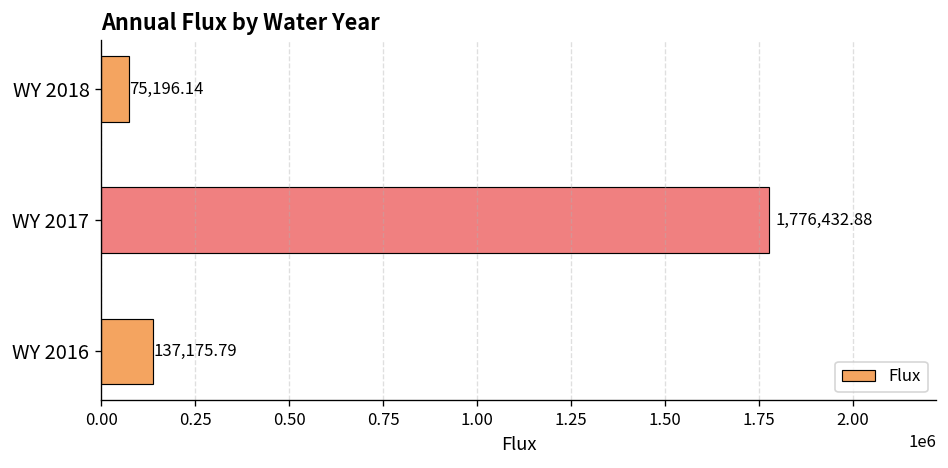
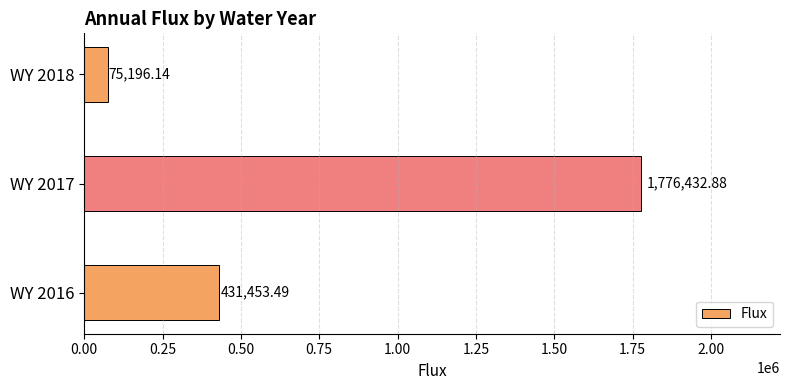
WY 2016: 137,175.79 -> 431,453.49
